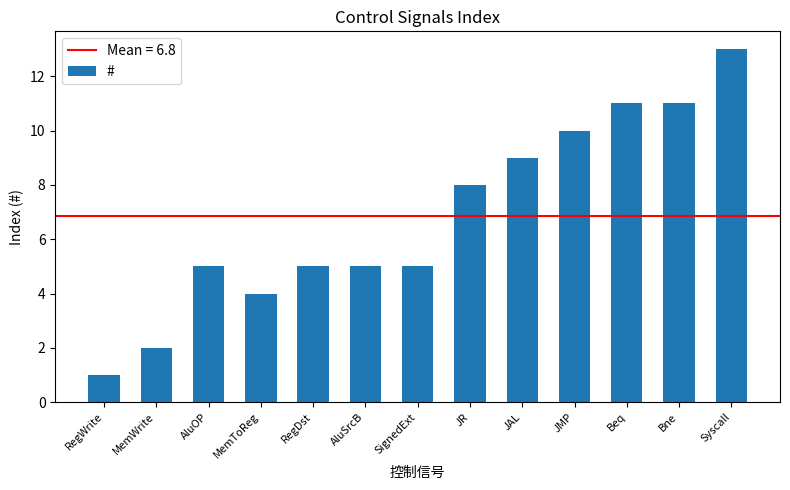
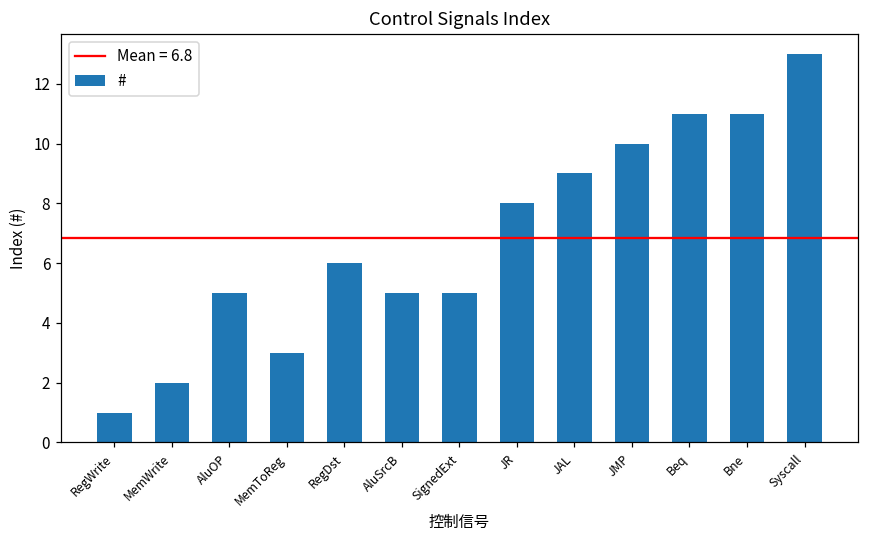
MemToReg: 4 -> 3
RegDst: 5 -> 6
